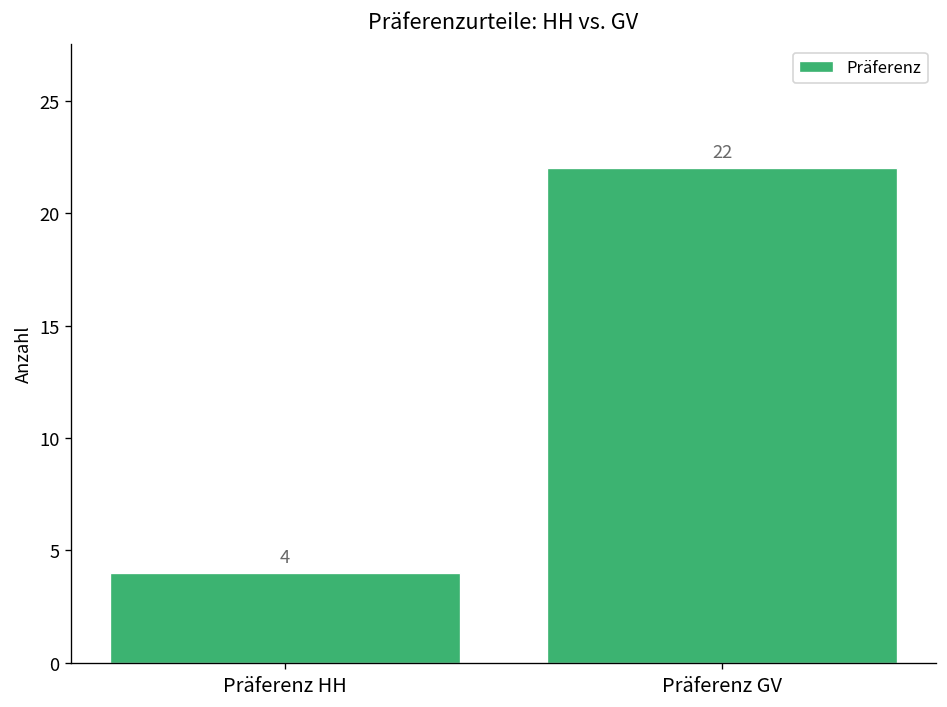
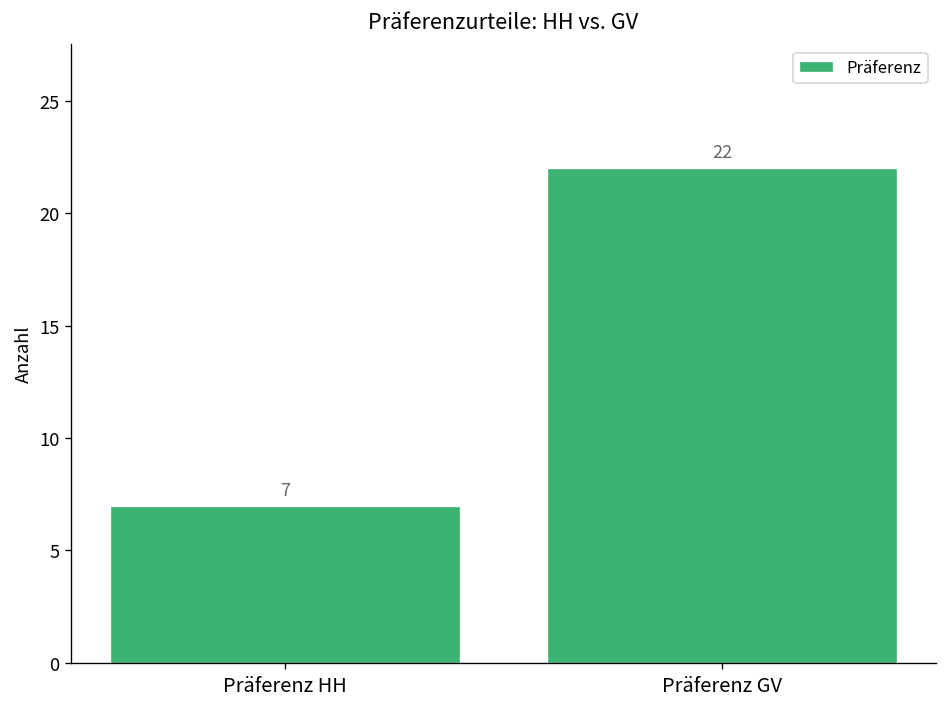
Präferenz HH: 4 -> 7
